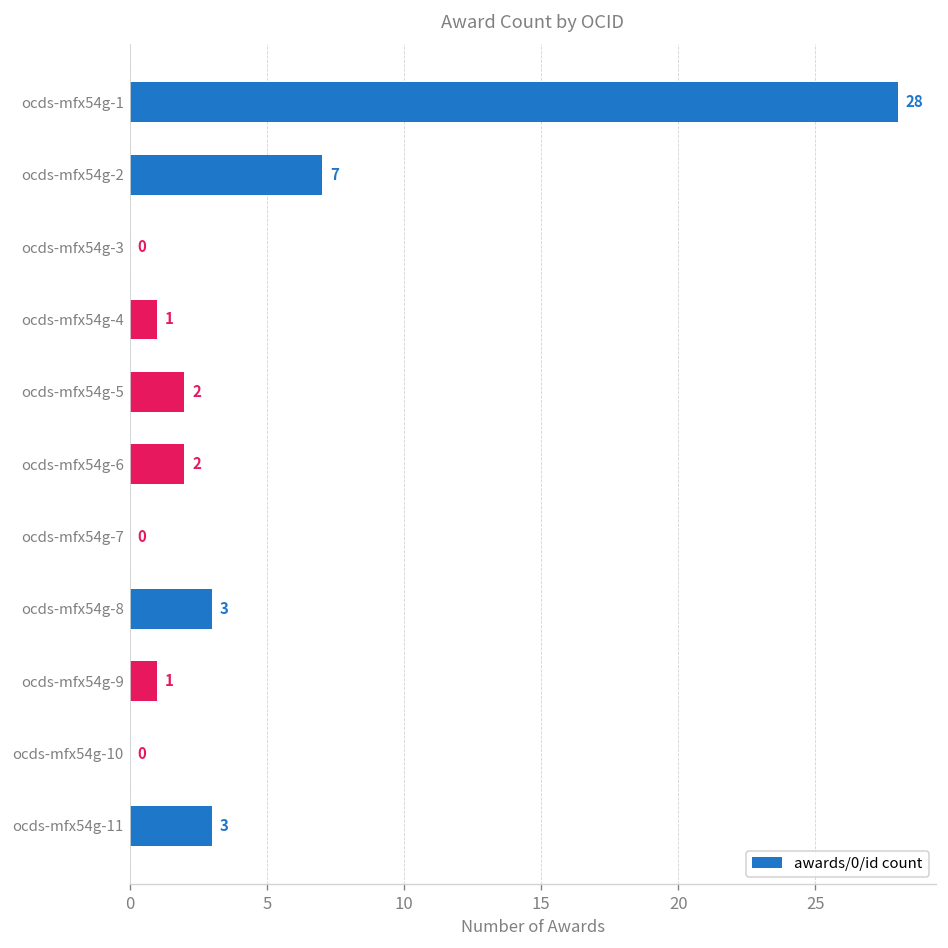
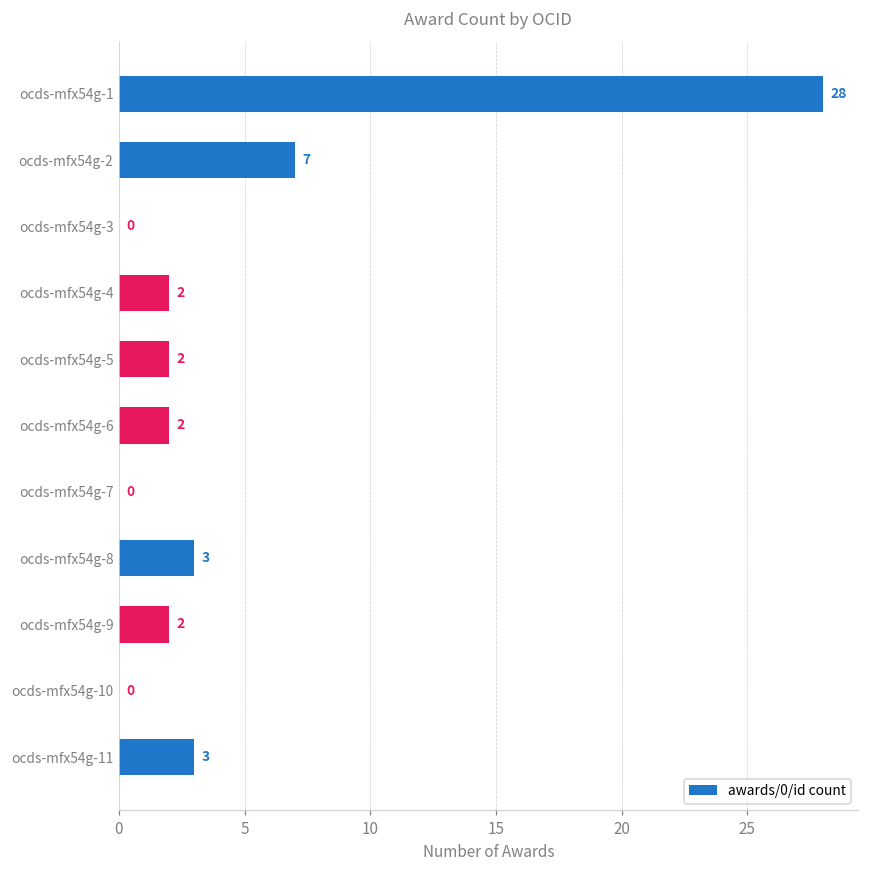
ocds-mfx54g-4: 1 -> 2
ocds-mfx54g-9: 1 -> 2
